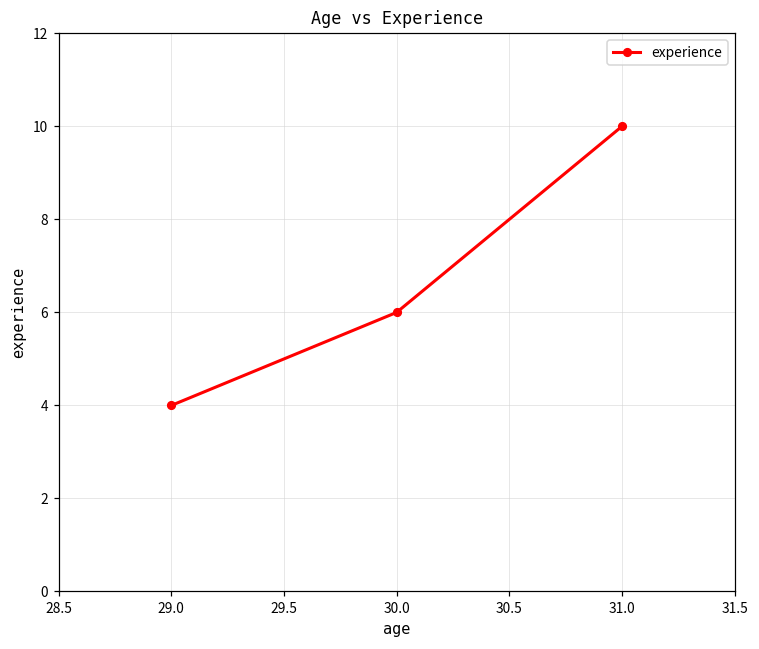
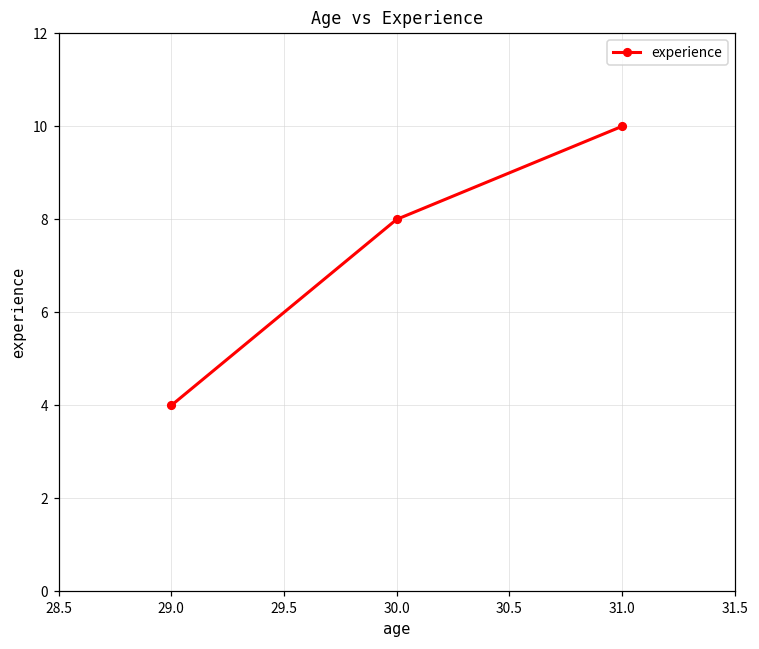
30.0: 6 -> 8
